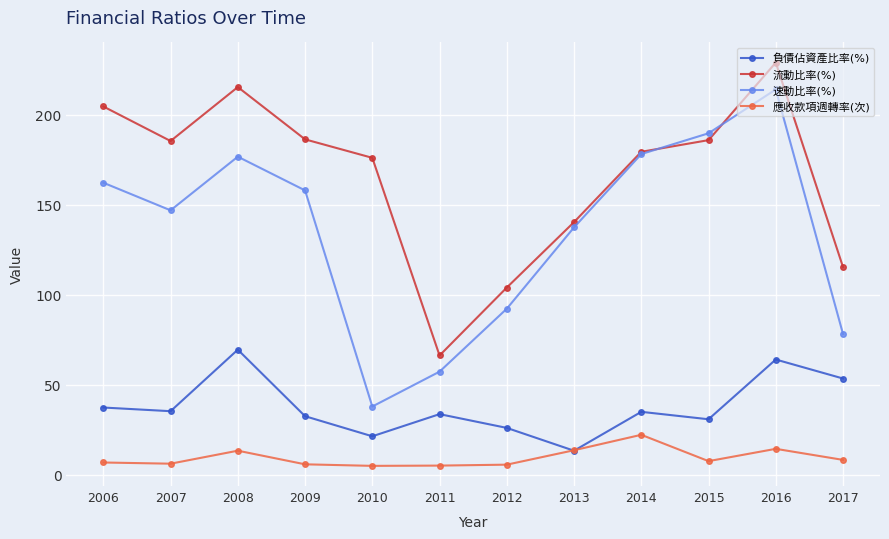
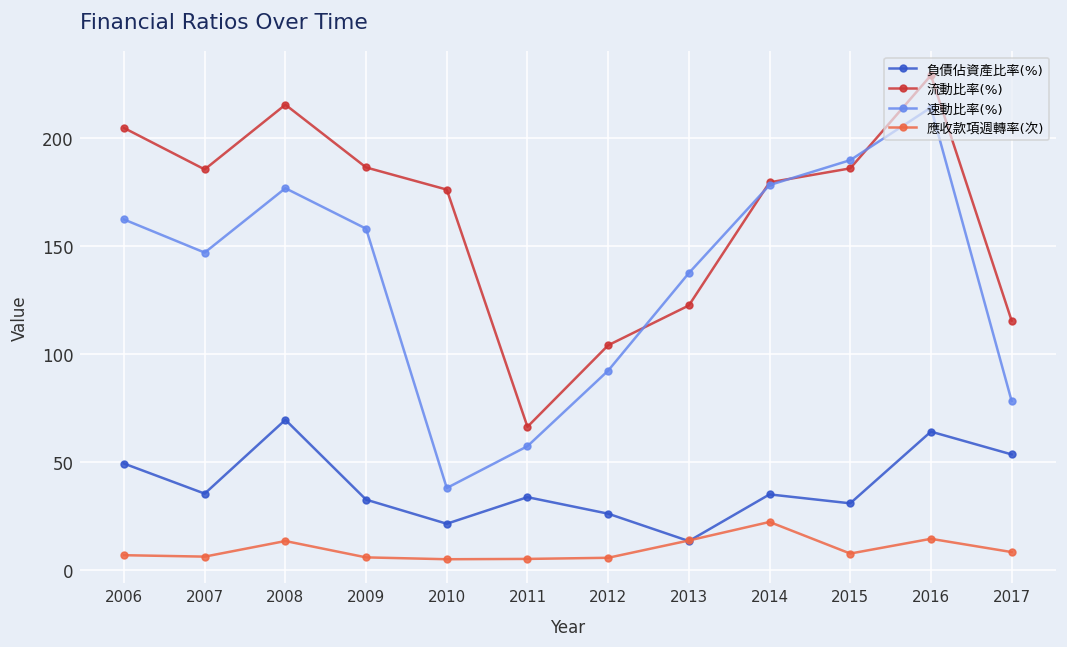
負債佔資產比率(%), 2006: 37 -> 49
流動比率(%), 2013: 140 -> 122
